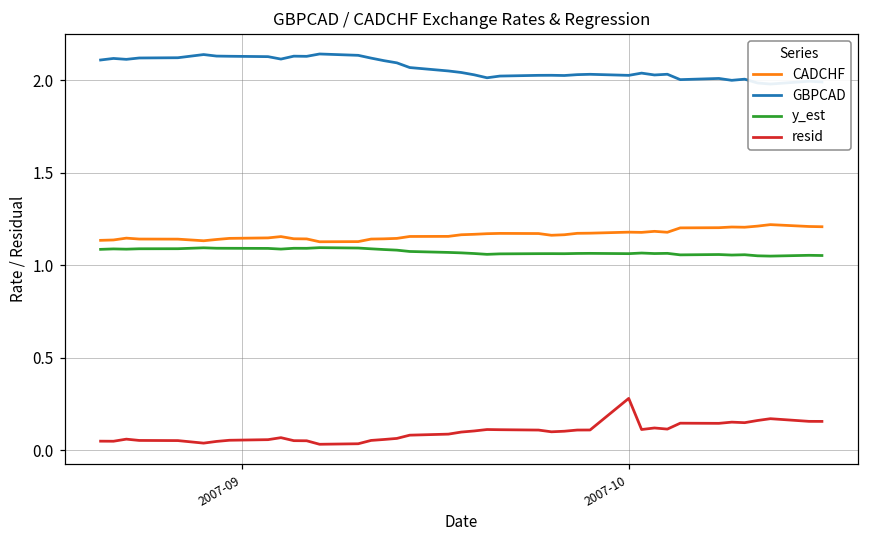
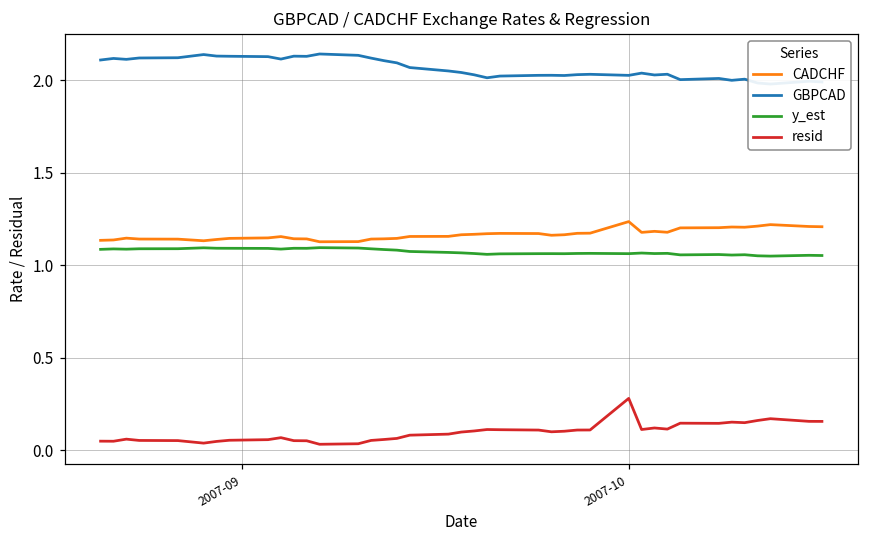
CADCHF, 2007-10: 1.18 -> 1.24
